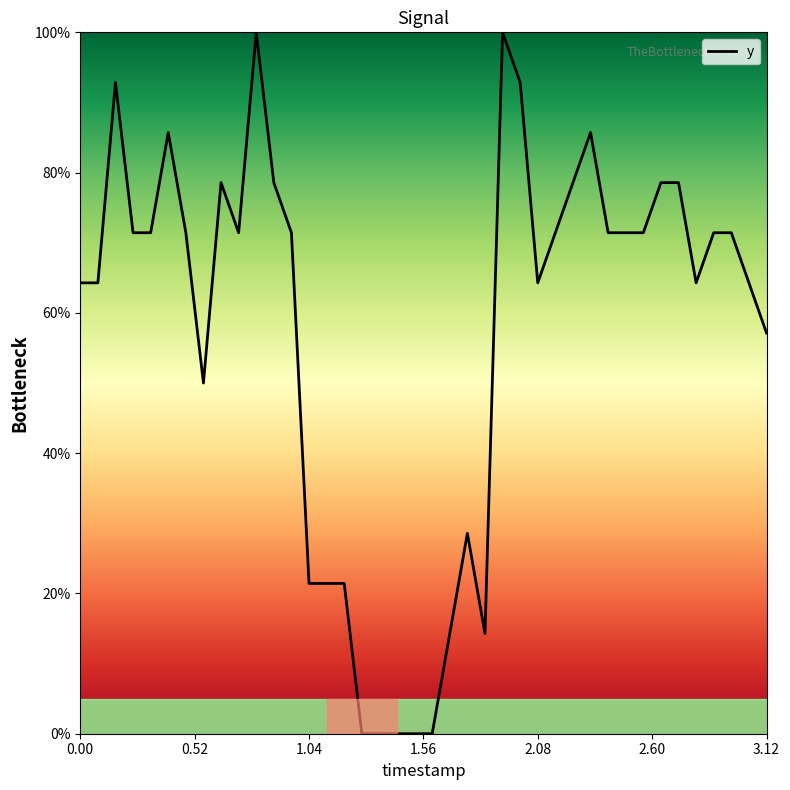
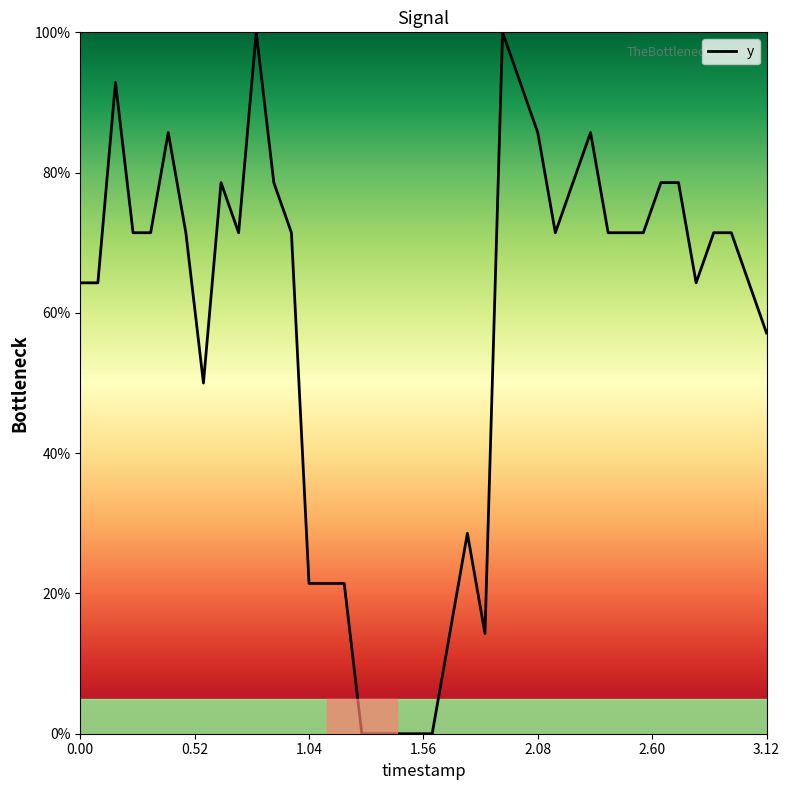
2.08: 64% -> 86%
